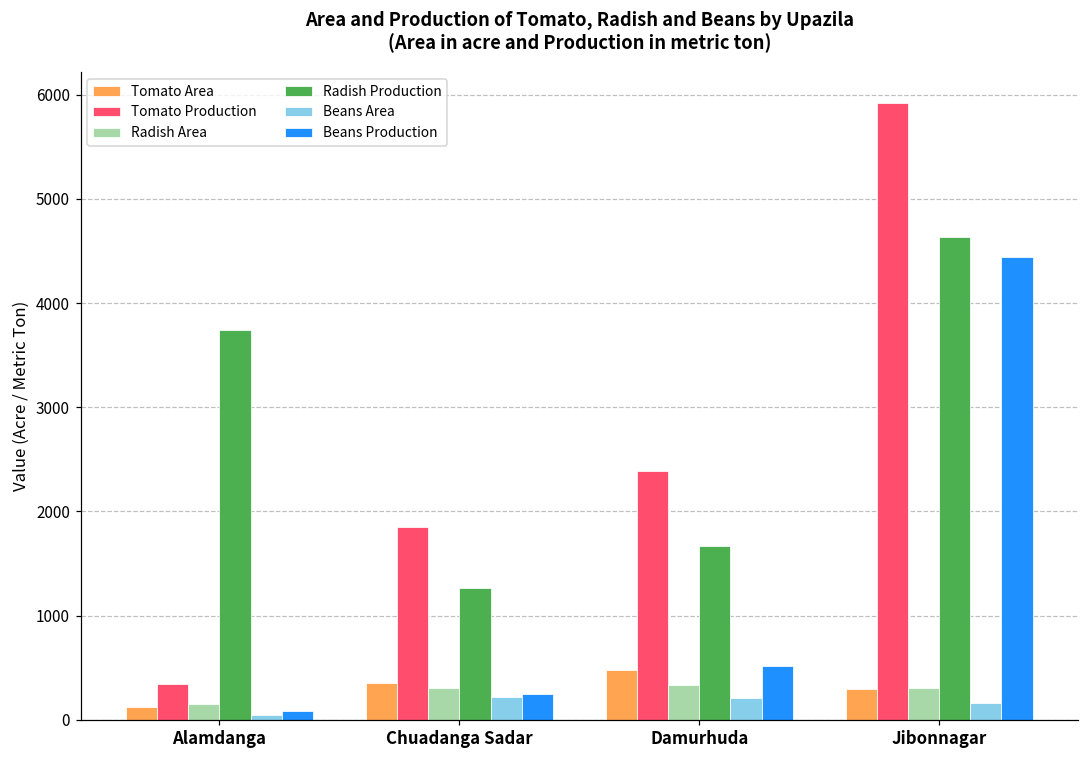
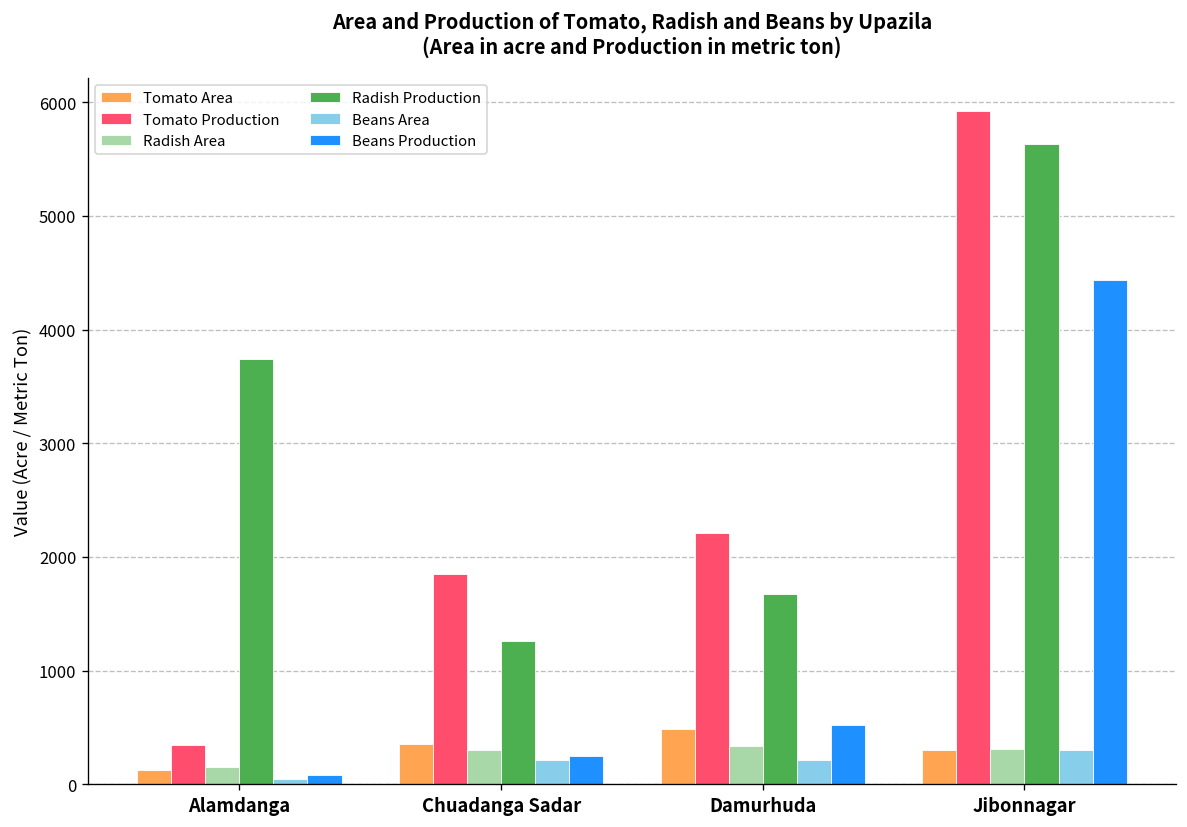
Tomato Production, Damurhuda: 2400 -> 2200
Radish Production, Jibonnagar: 4600 -> 5600
Beans Area, Jibonnagar: 200 -> 300
